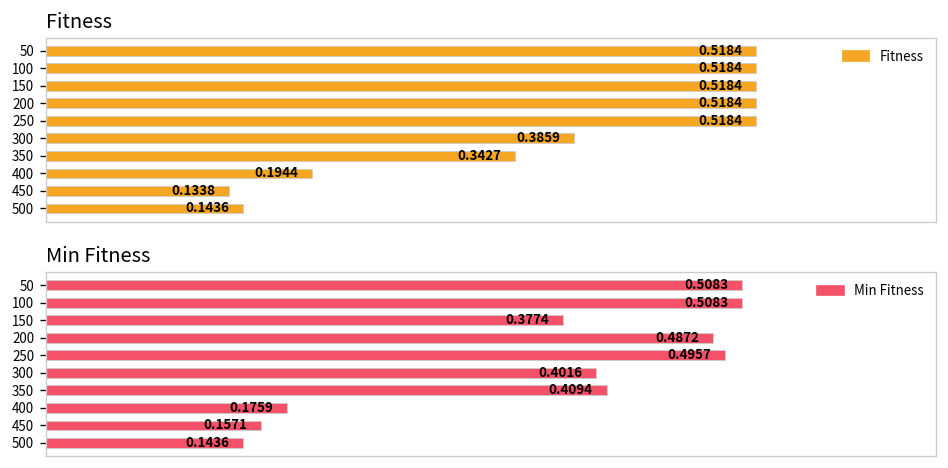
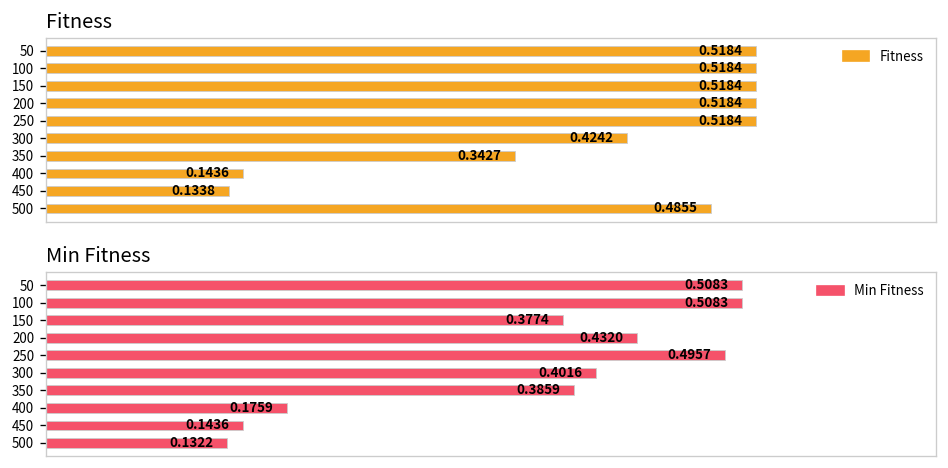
Fitness, 300: 0.3859 -> 0.4242
Fitness, 400: 0.1944 -> 0.1436
Fitness, 500: 0.1436 -> 0.4855
Min Fitness, 200: 0.4872 -> 0.4320
Min Fitness, 350: 0.4094 -> 0.3859
Min Fitness, 450: 0.1571 -> 0.1436
Min Fitness, 500: 0.1436 -> 0.1322
